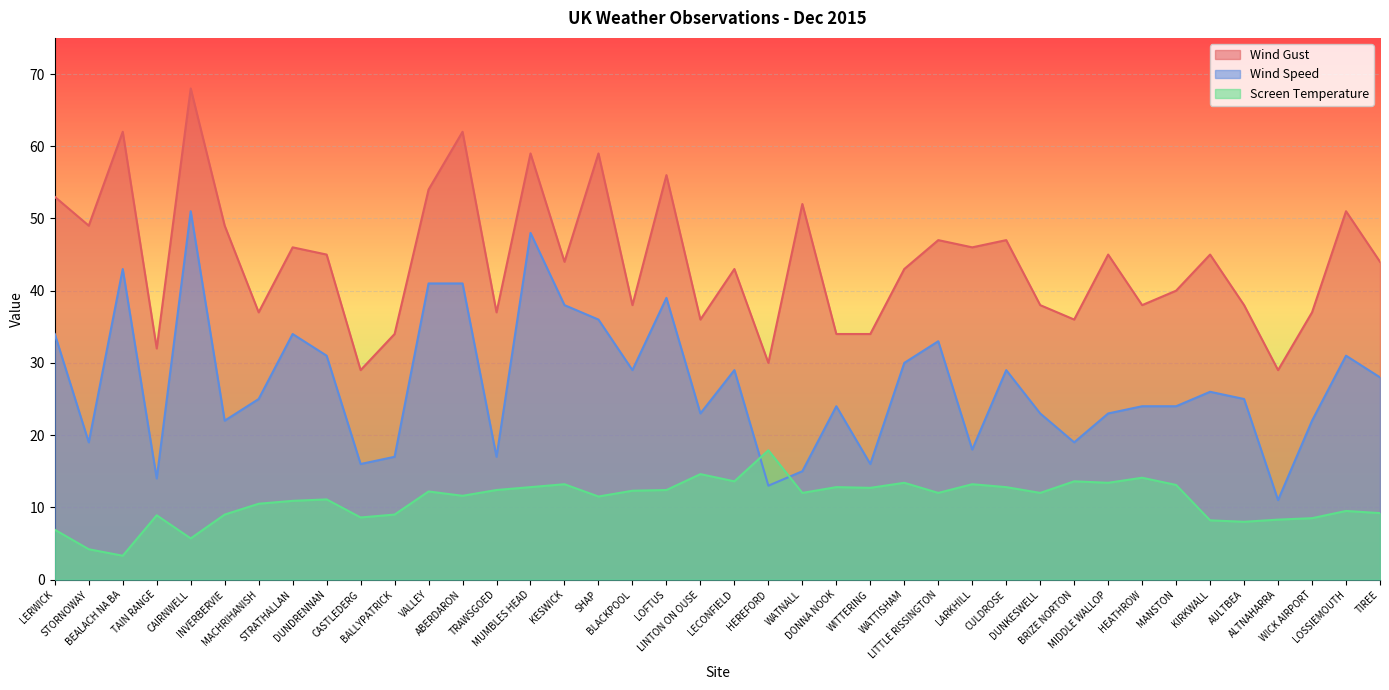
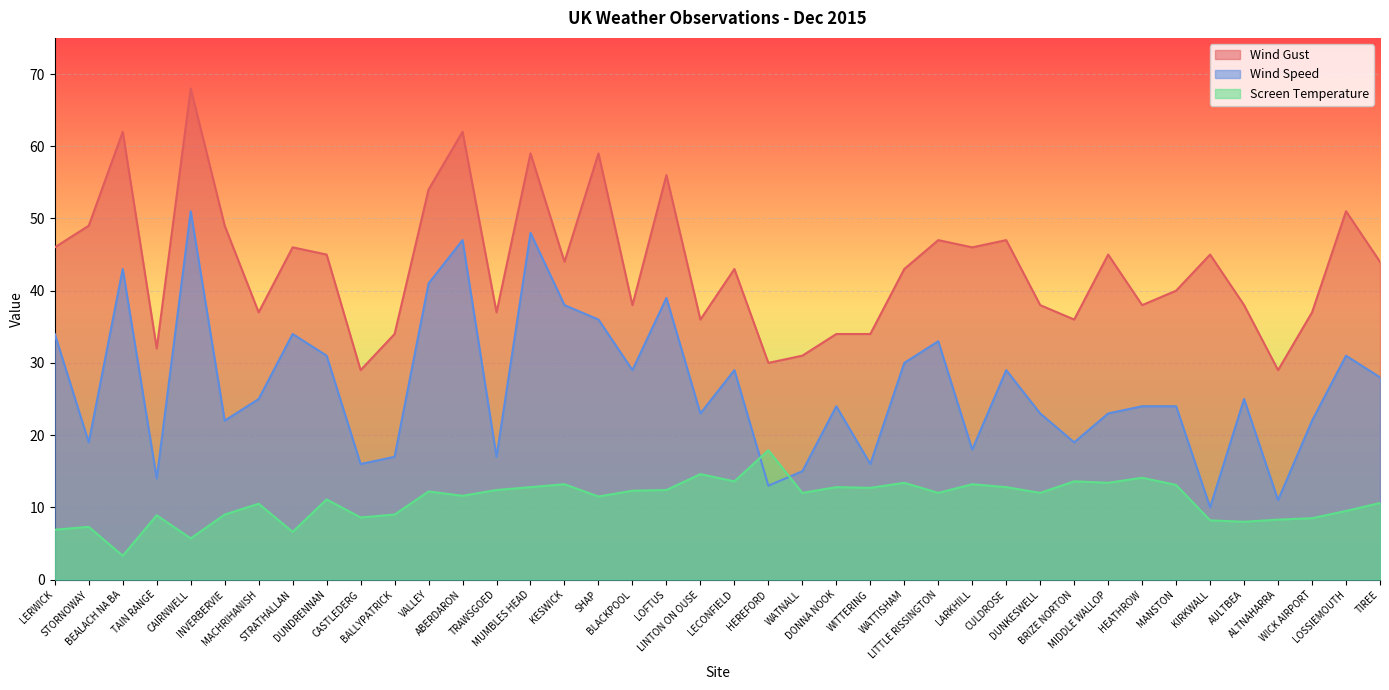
Wind Gust, LERWICK: 53 -> 46
Screen Temperature, STORNOWAY: 4 -> 7
Screen Temperature, STRATHALLAN: 11 -> 7
Wind Speed, ABERDARON: 41 -> 47
Wind Gust, WATNALL: 52 -> 31
Wind Speed, KIRKWALL: 26 -> 10
Screen Temperature, TIREE: 9 -> 11
